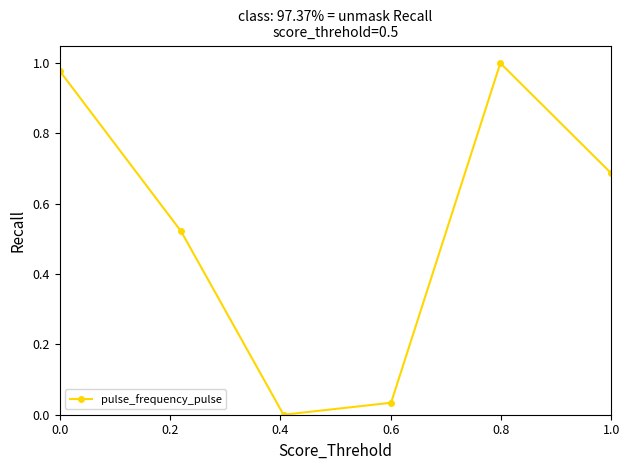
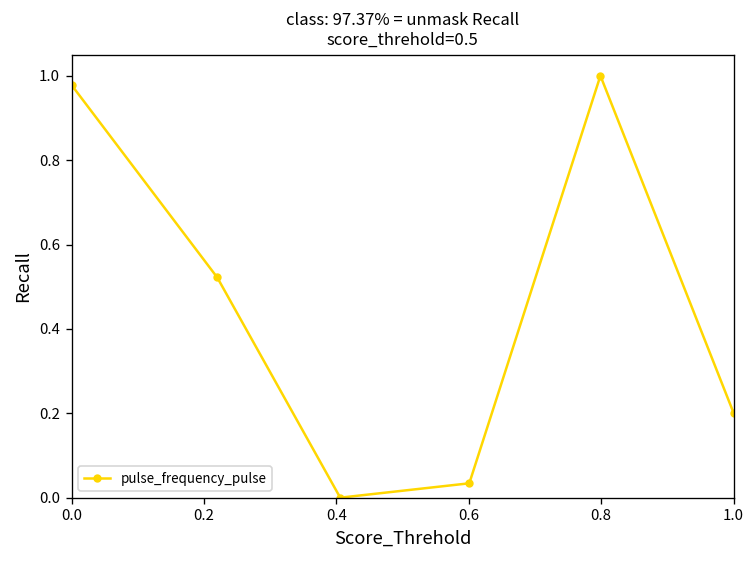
1.0: 0.69 -> 0.20
